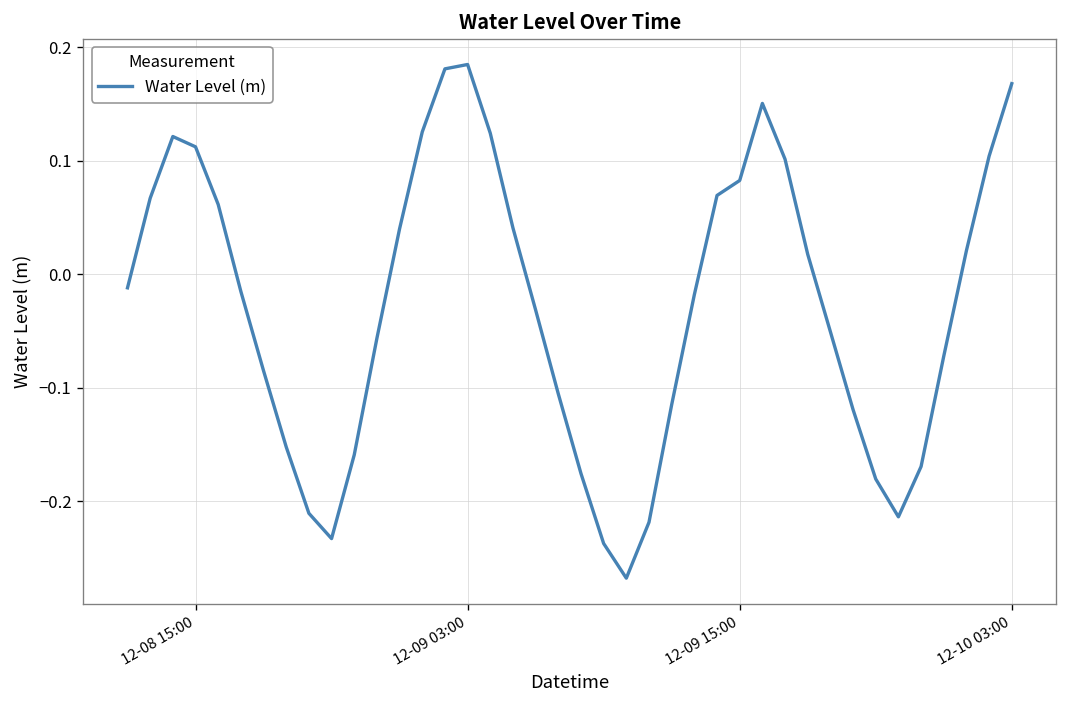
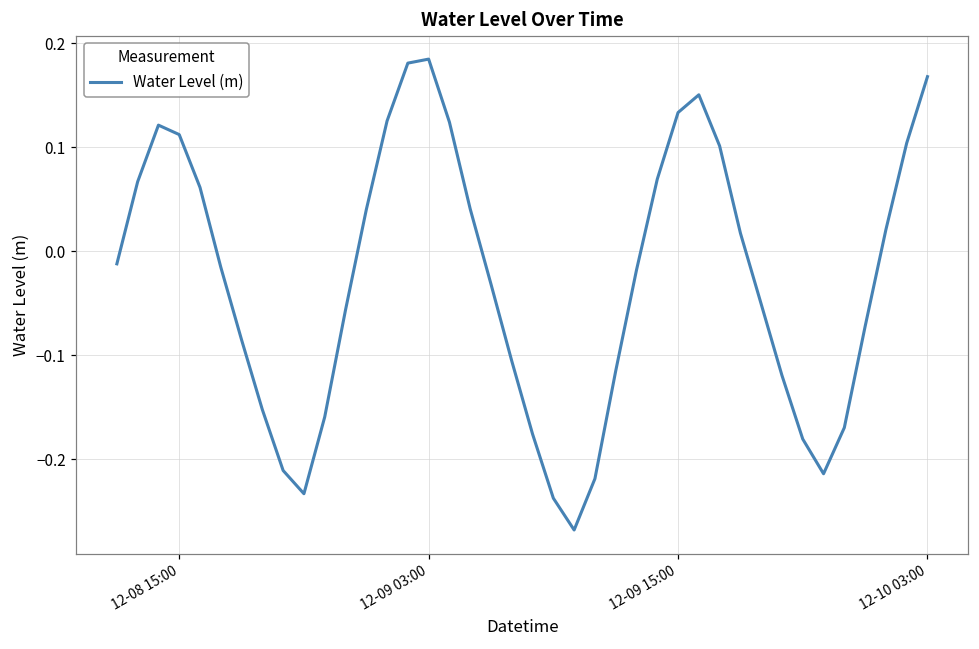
12-09 15:00: 0.08 -> 0.13
